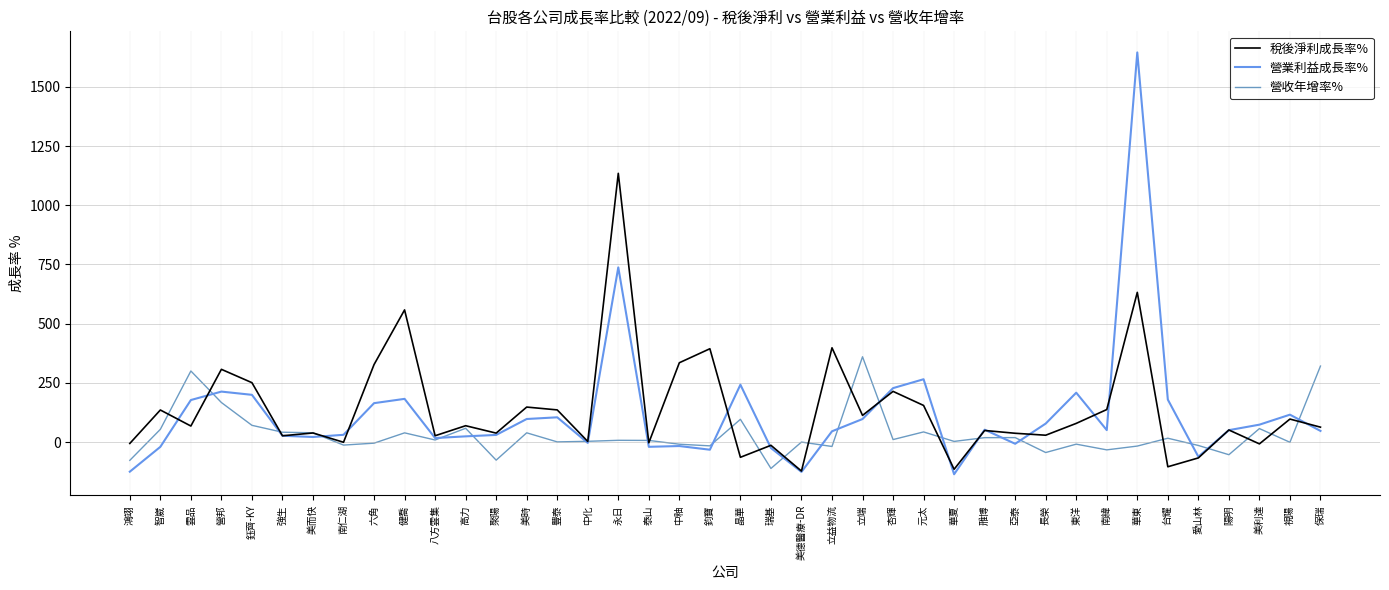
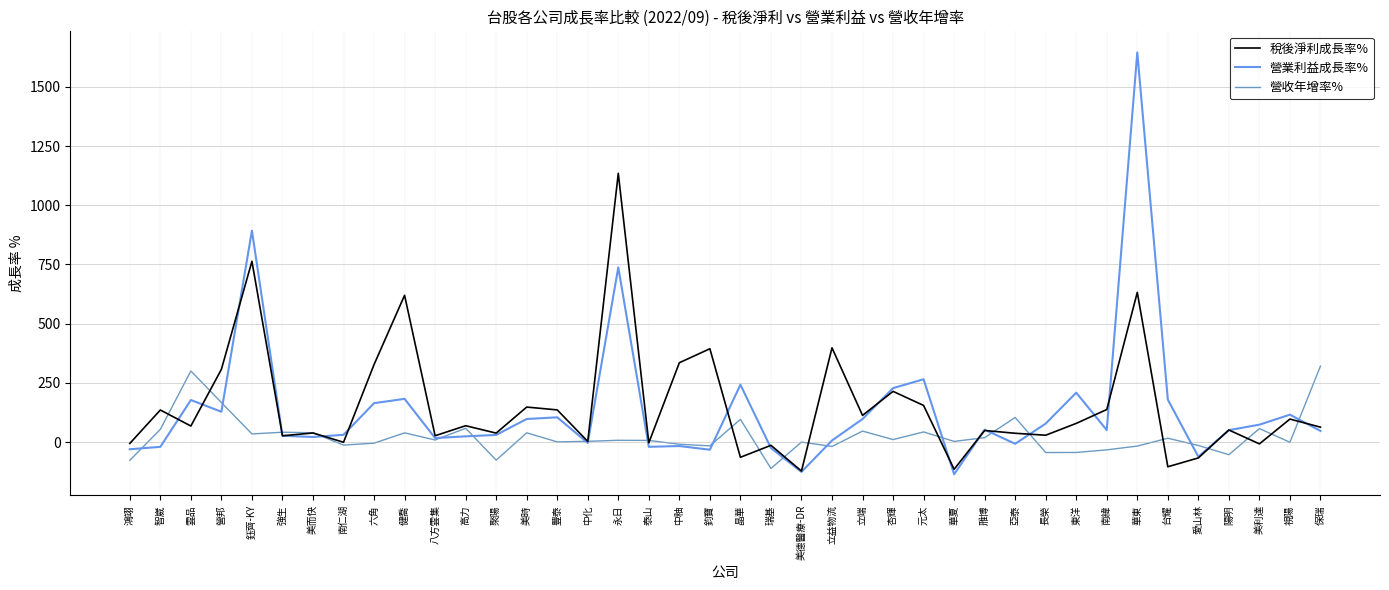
營業利益成長率%, 鴻翊: -130 -> -30
營業利益成長率%, 營邦: 210 -> 130
稅後淨利成長率%, 鈺齊-KY: 250 -> 760
營業利益成長率%, 鈺齊-KY: 200 -> 890
營收年增率%, 鈺齊-KY: 70 -> 30
稅後淨利成長率%, 健喬: 560 -> 620
營業利益成長率%, 立益物流: 50 -> 10
營收年增率%, 立端: 360 -> 50
營收年增率%, 亞泰: 20 -> 100
營收年增率%, 東洋: -10 -> -40
